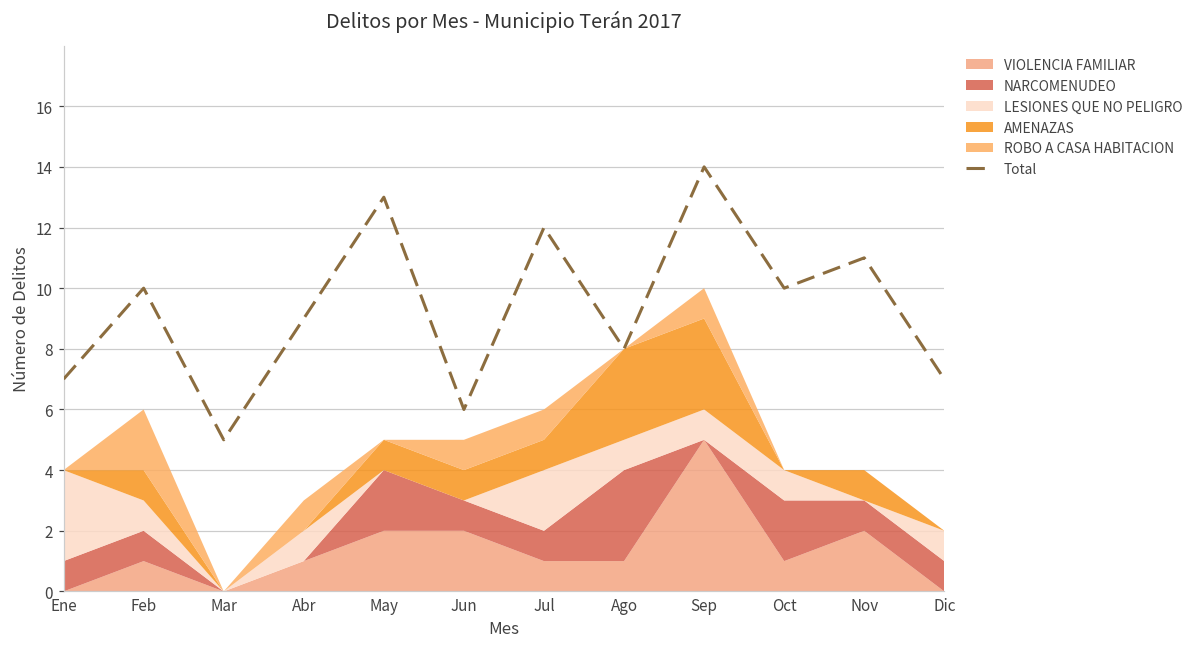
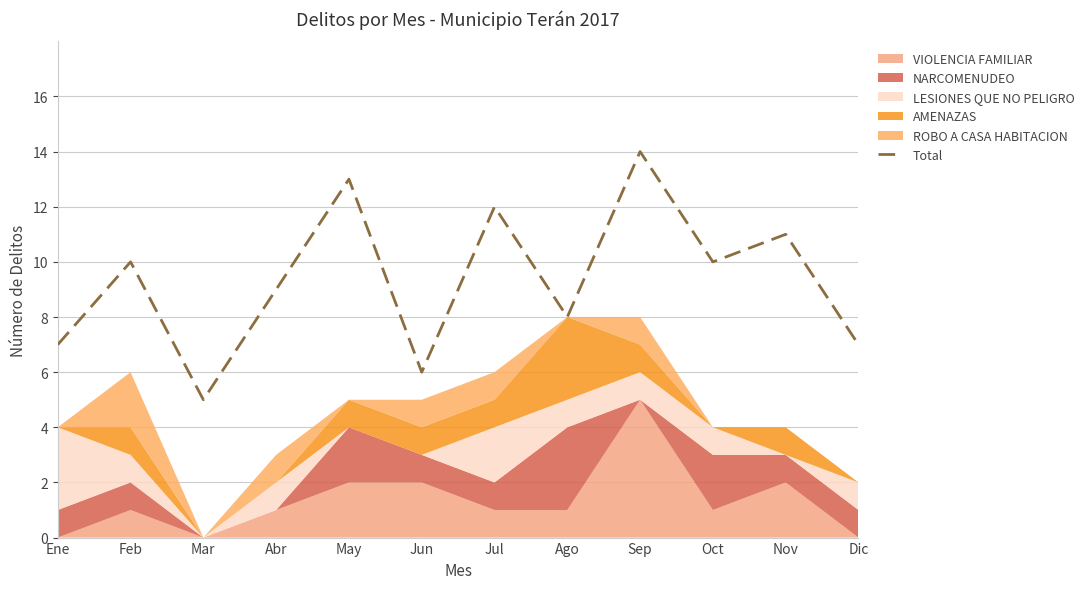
AMENAZAS, Sep: 3 -> 1
